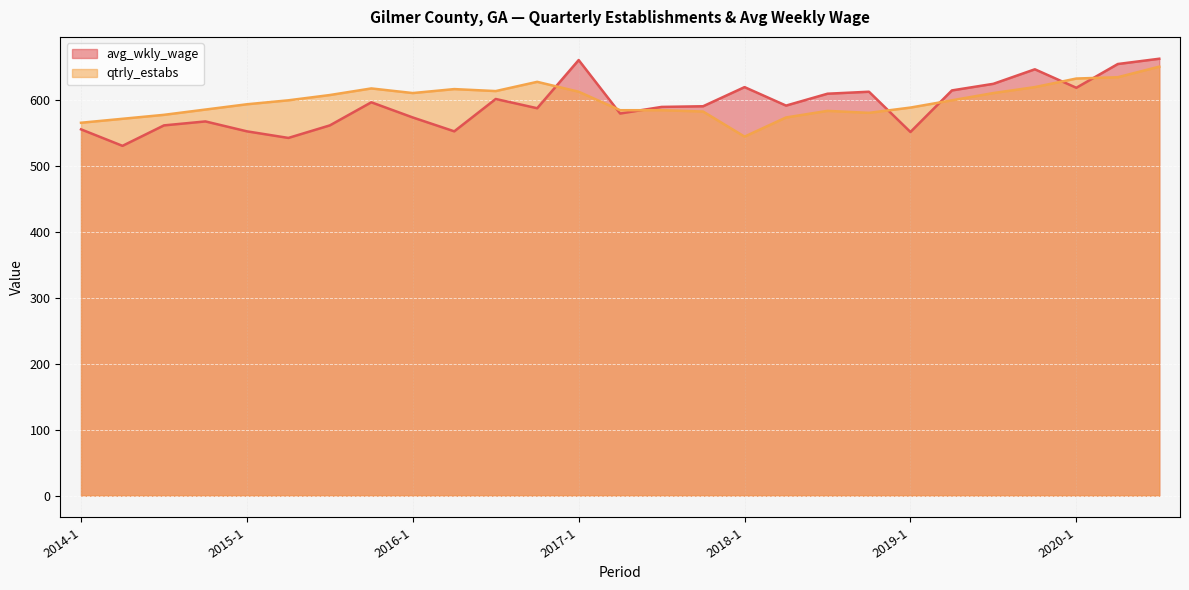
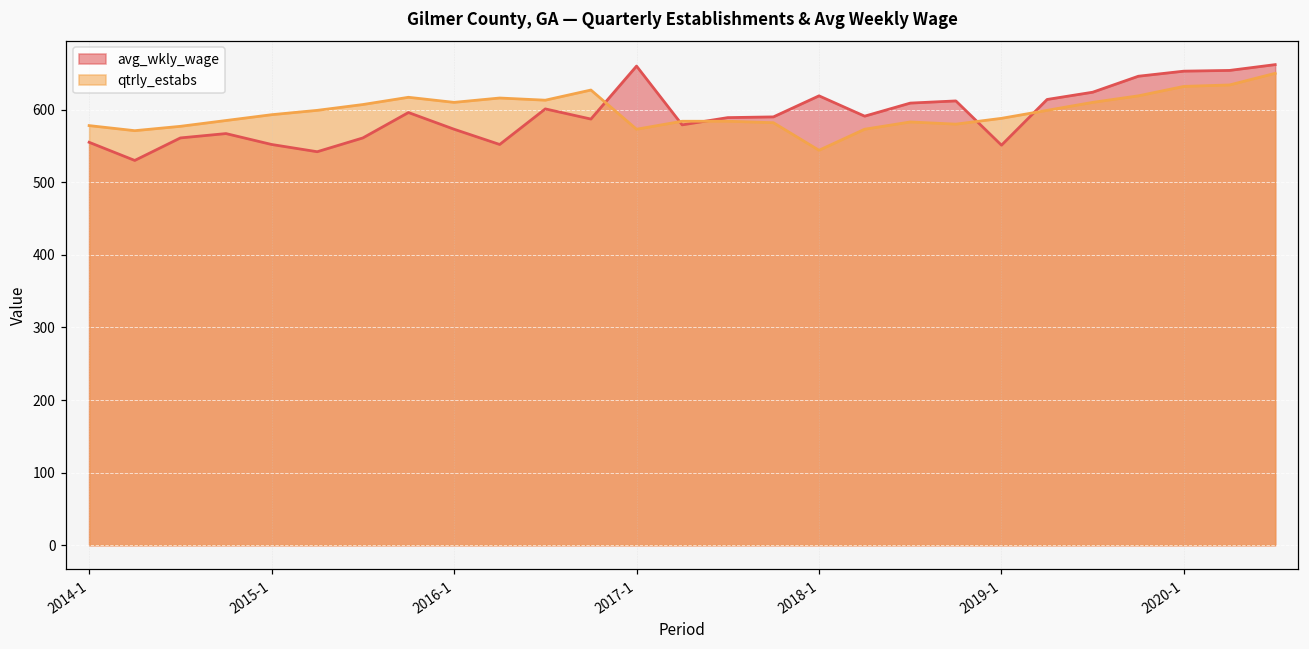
qtrly_estabs, 2014-1: 570 -> 580
qtrly_estabs, 2017-1: 610 -> 570
avg_wkly_wage, 2020-1: 620 -> 650
